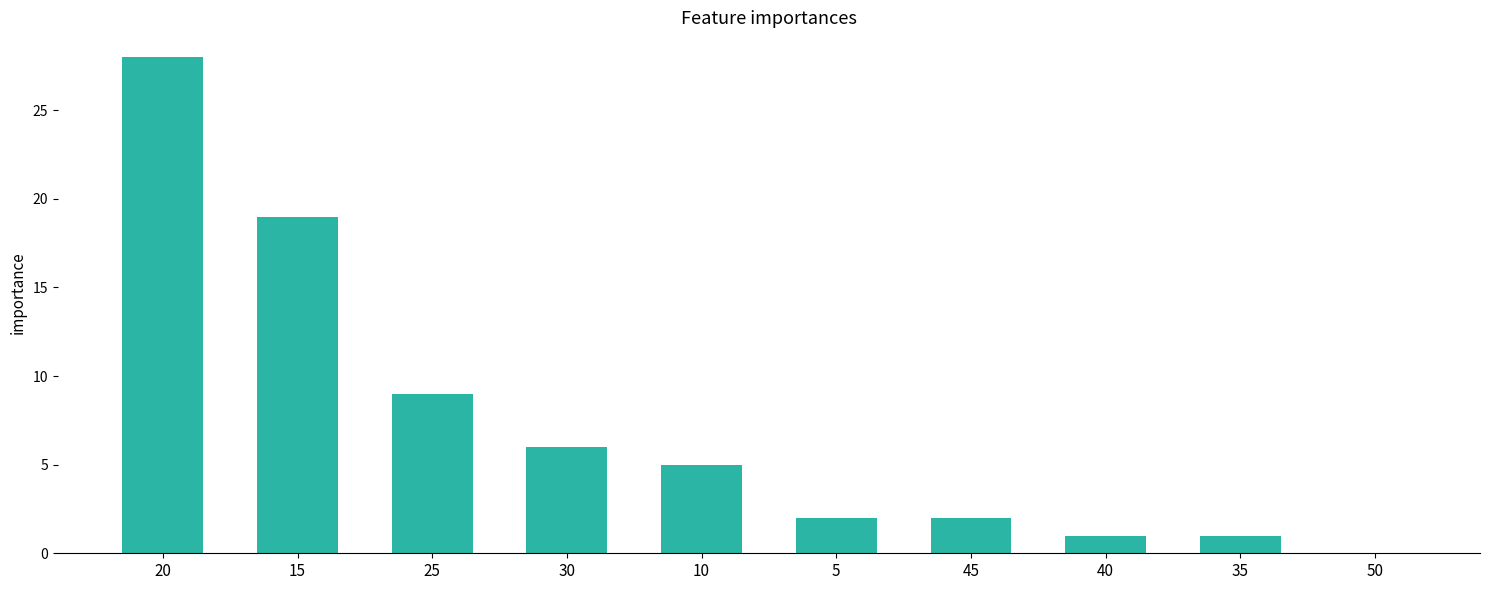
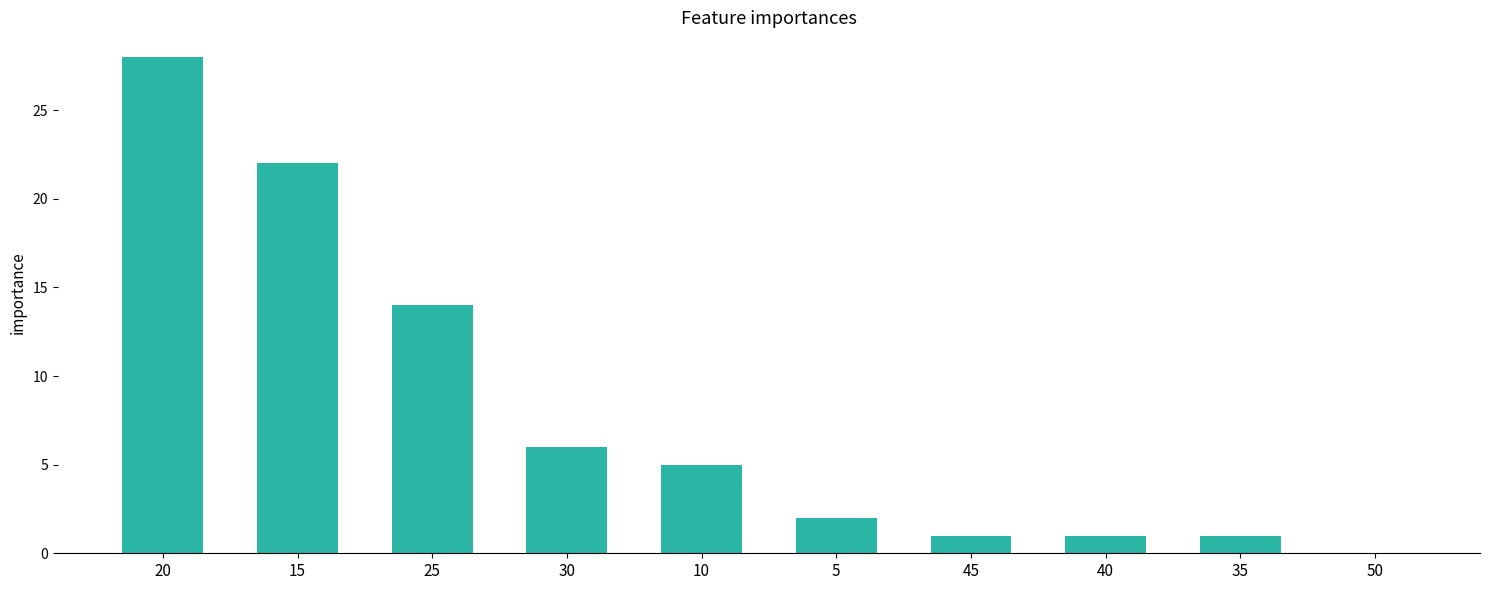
15: 19 -> 22
25: 9 -> 14
45: 2 -> 1
